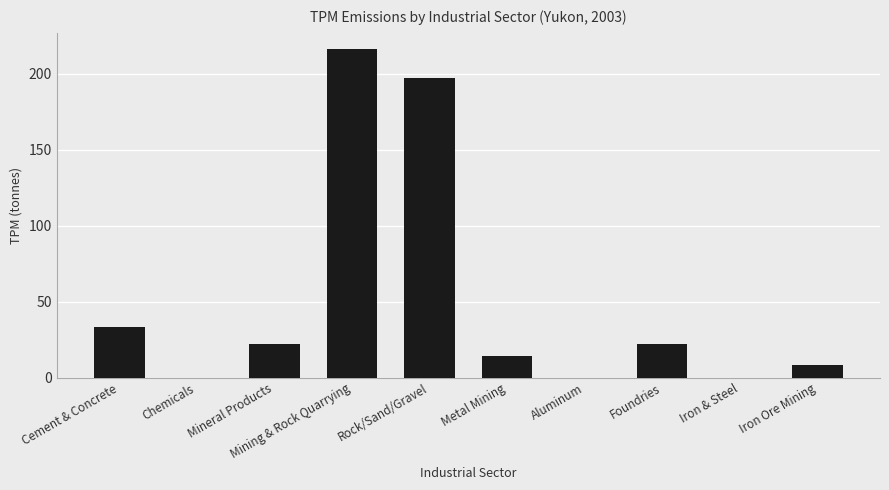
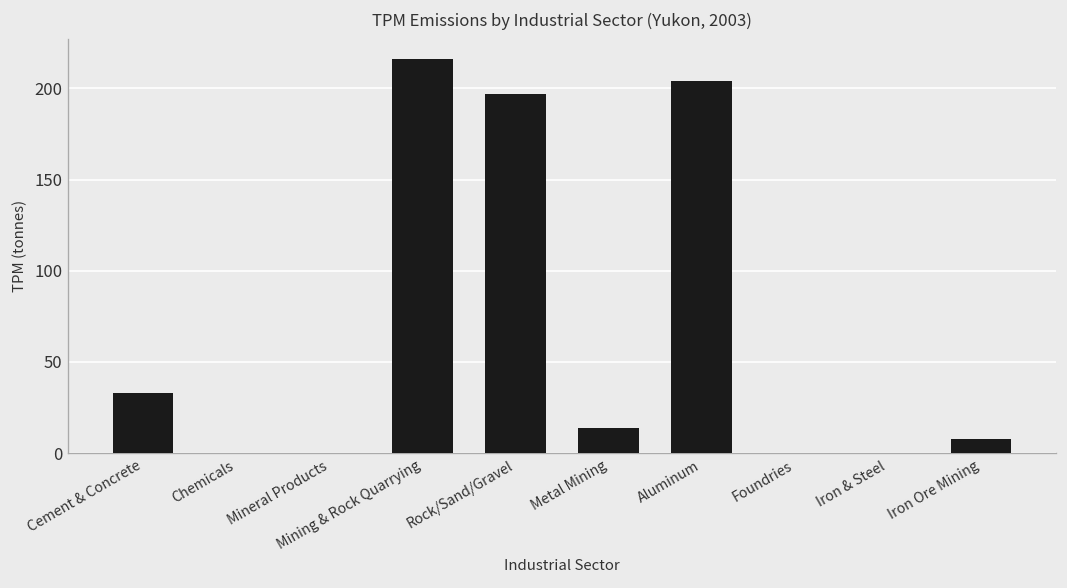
Mineral Products: 22 -> 0
Aluminum: 0 -> 204
Foundries: 22 -> 0
